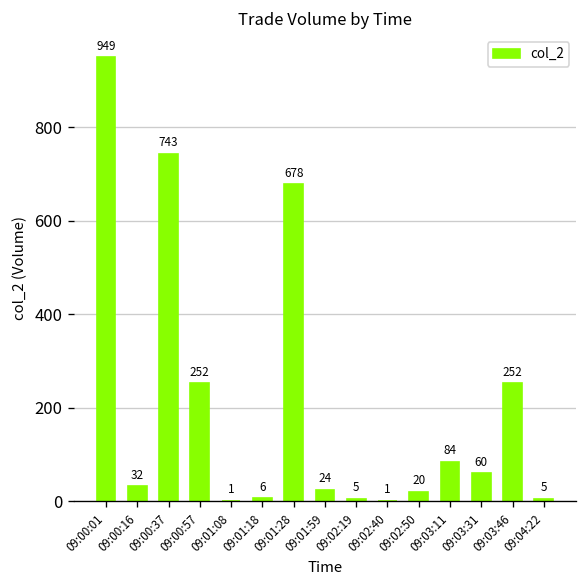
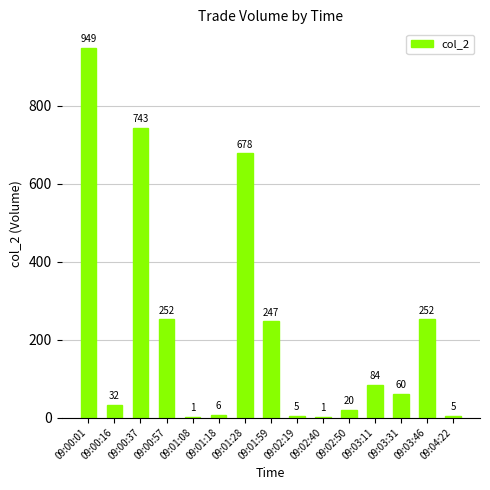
09:01:59: 24 -> 247
